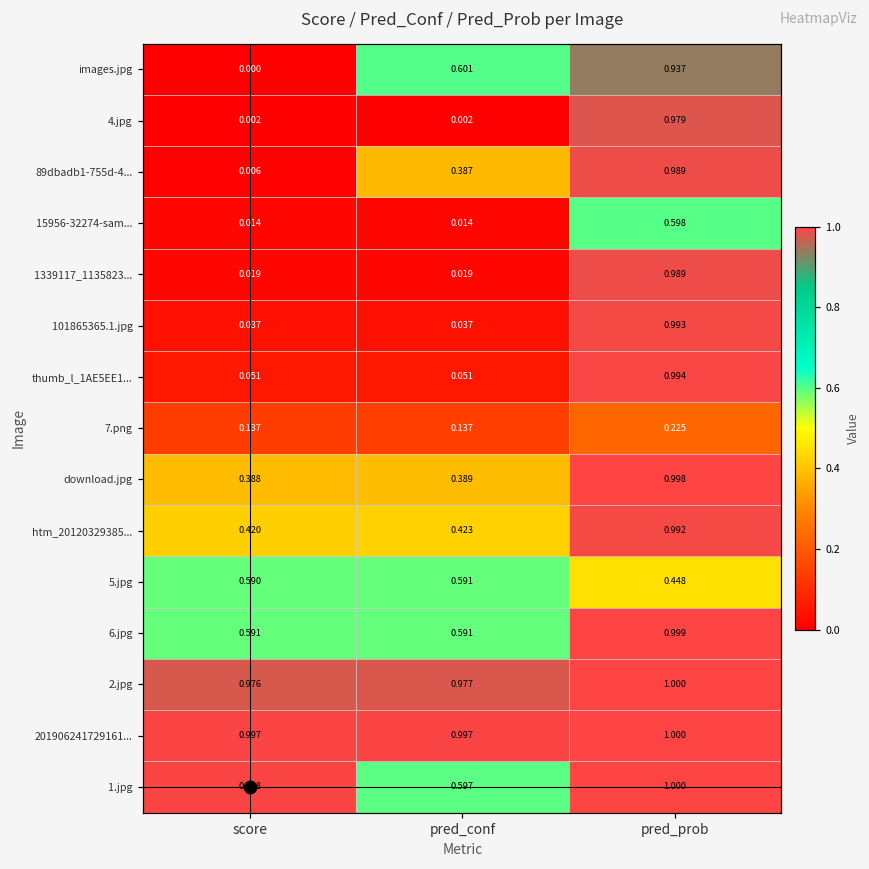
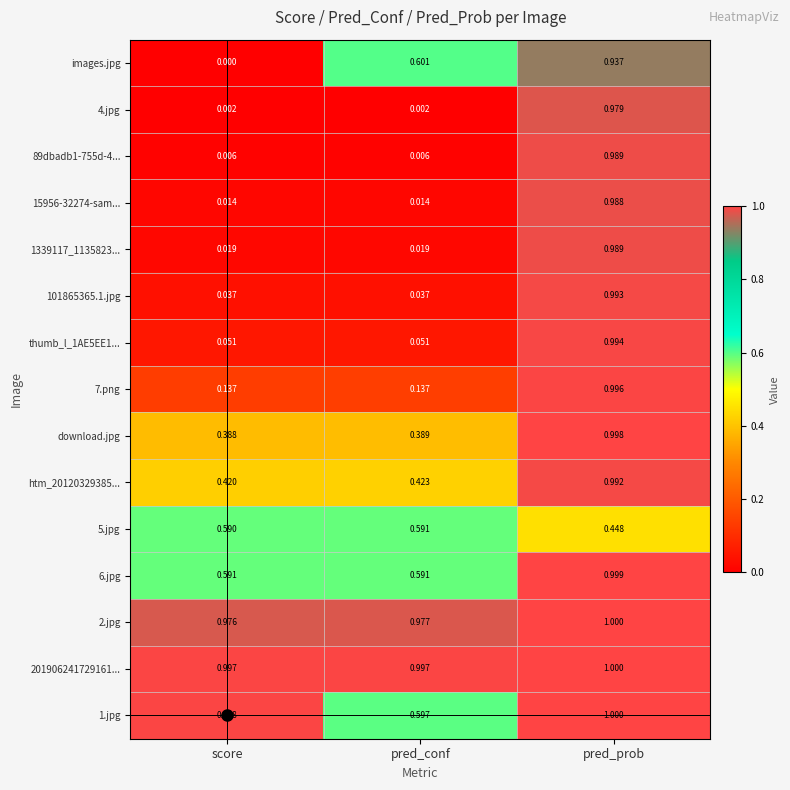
89dbadb1-755d-4..., pred_conf: 0.387 -> 0.006
15956-32274-sam..., pred_prob: 0.598 -> 0.988
7.png, pred_prob: 0.225 -> 0.996
